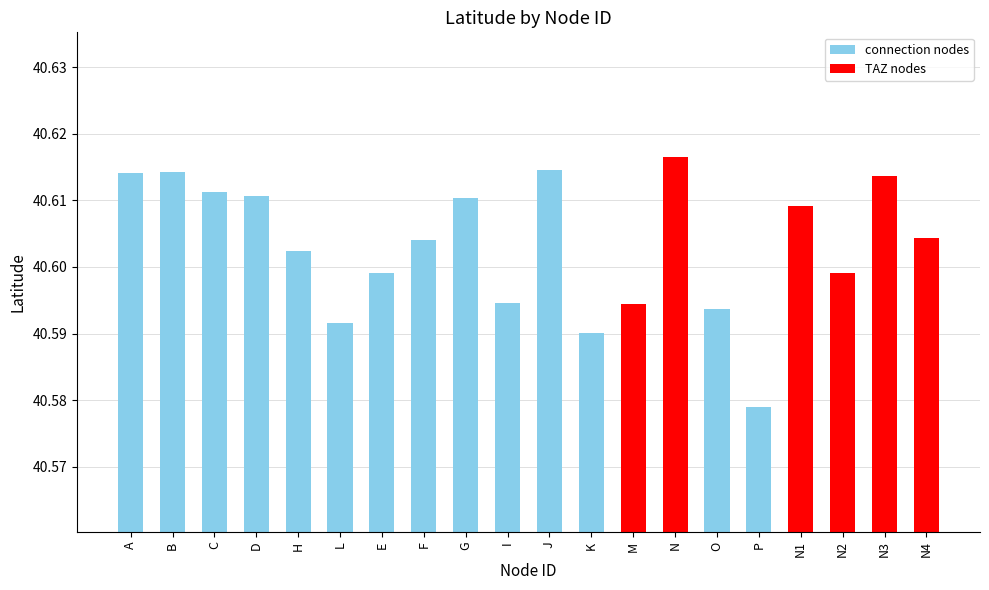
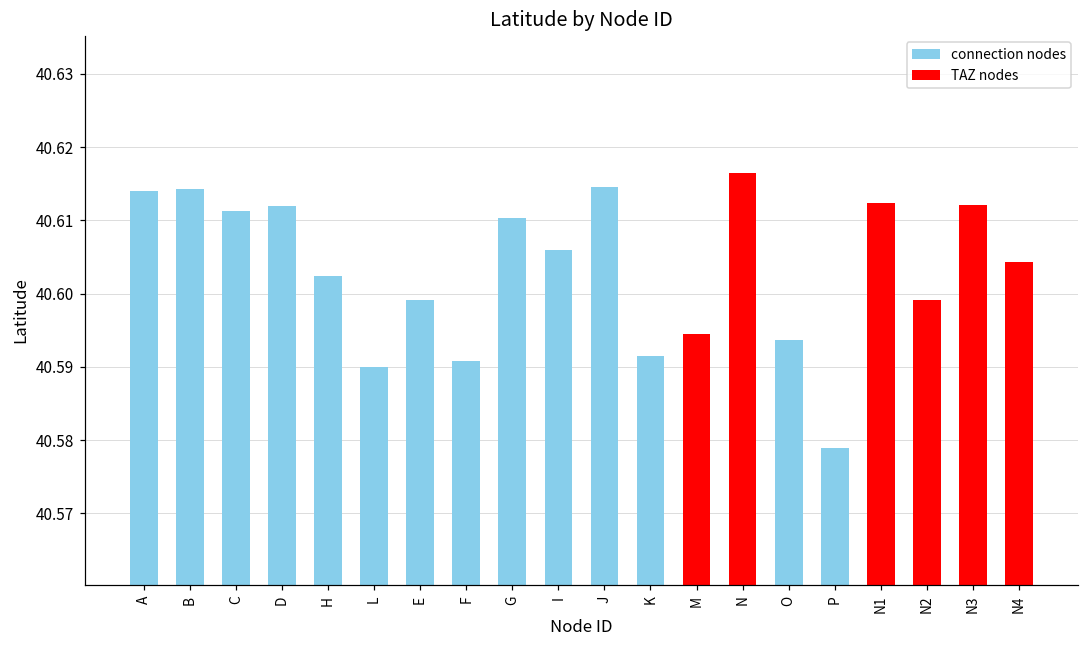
D: 40.611 -> 40.612
L: 40.592 -> 40.590
F: 40.604 -> 40.591
I: 40.595 -> 40.606
K: 40.590 -> 40.591
N1: 40.609 -> 40.612
N3: 40.614 -> 40.612
